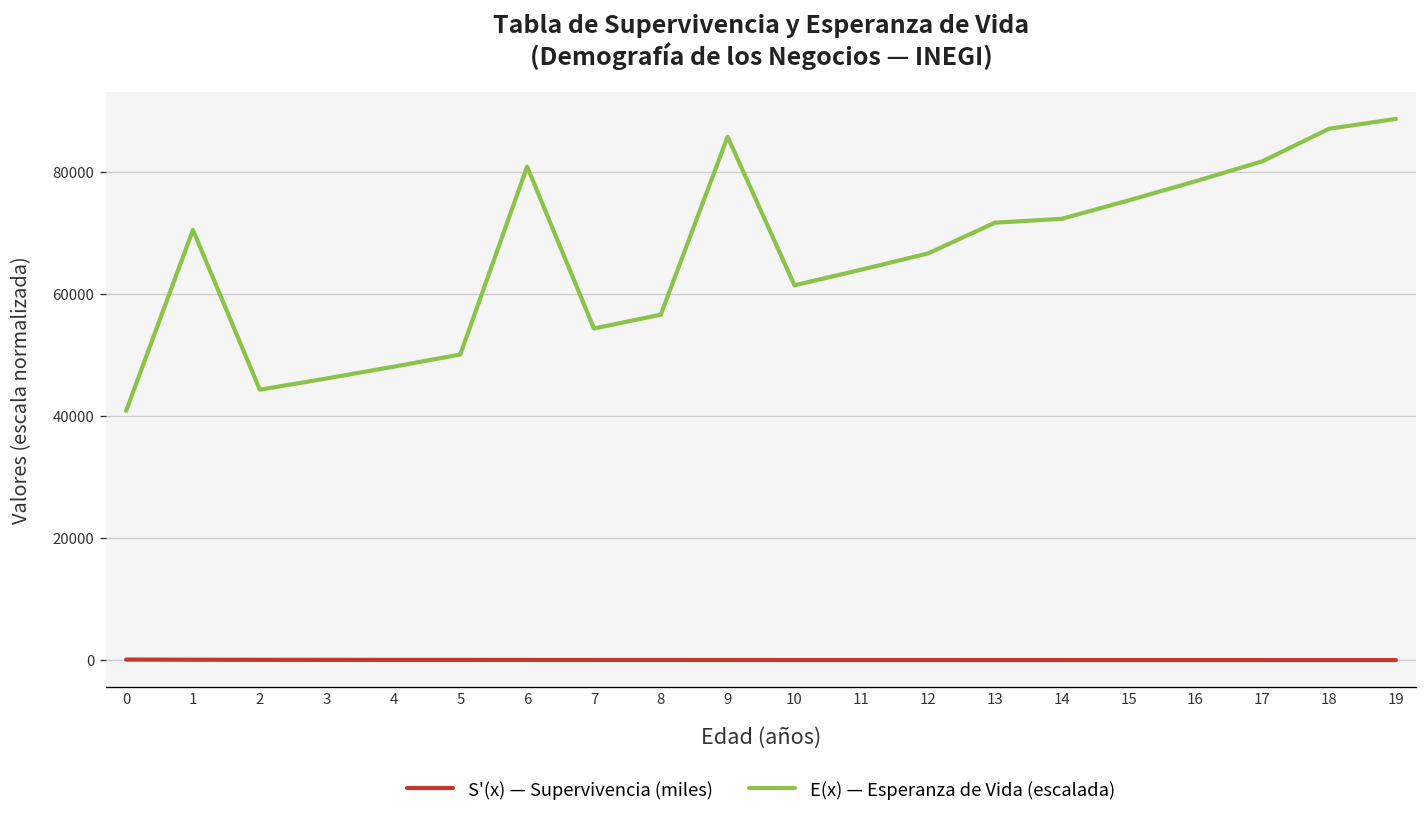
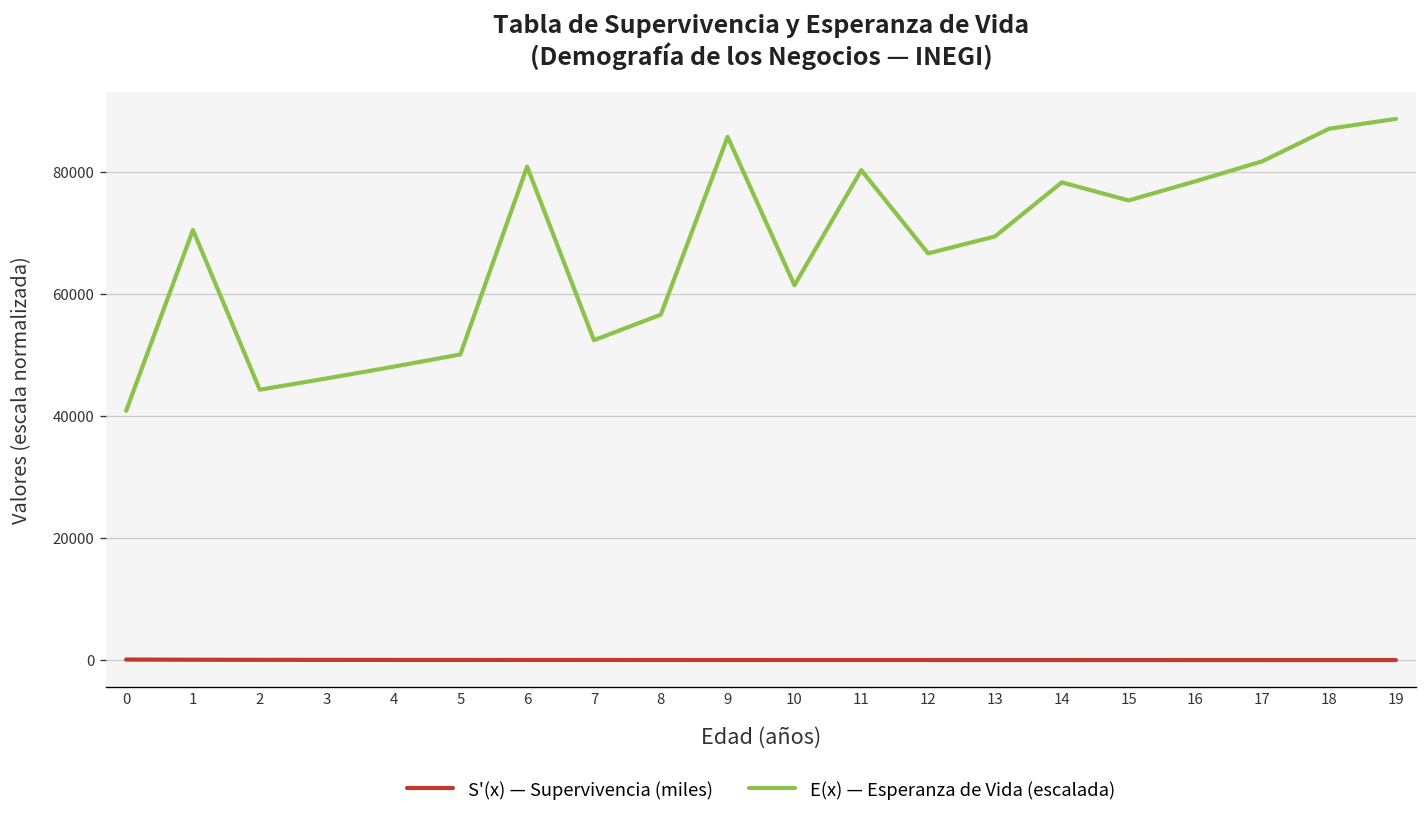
E(x) — Esperanza de Vida (escalada), 7: 54000 -> 52000
E(x) — Esperanza de Vida (escalada), 11: 64000 -> 80000
E(x) — Esperanza de Vida (escalada), 13: 72000 -> 69000
E(x) — Esperanza de Vida (escalada), 14: 72000 -> 78000
